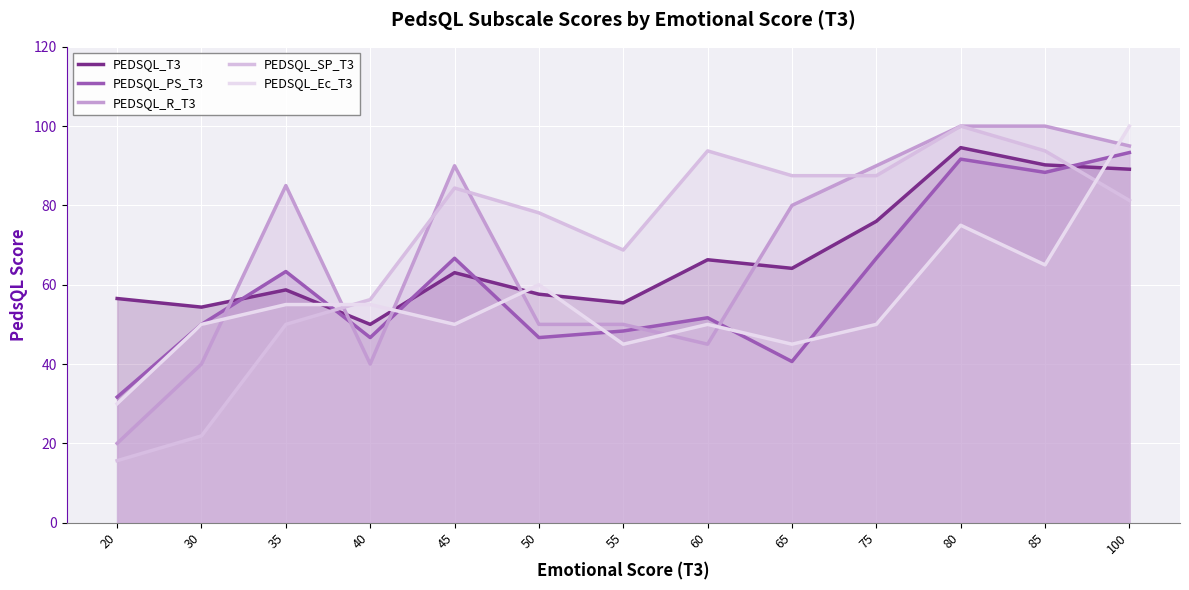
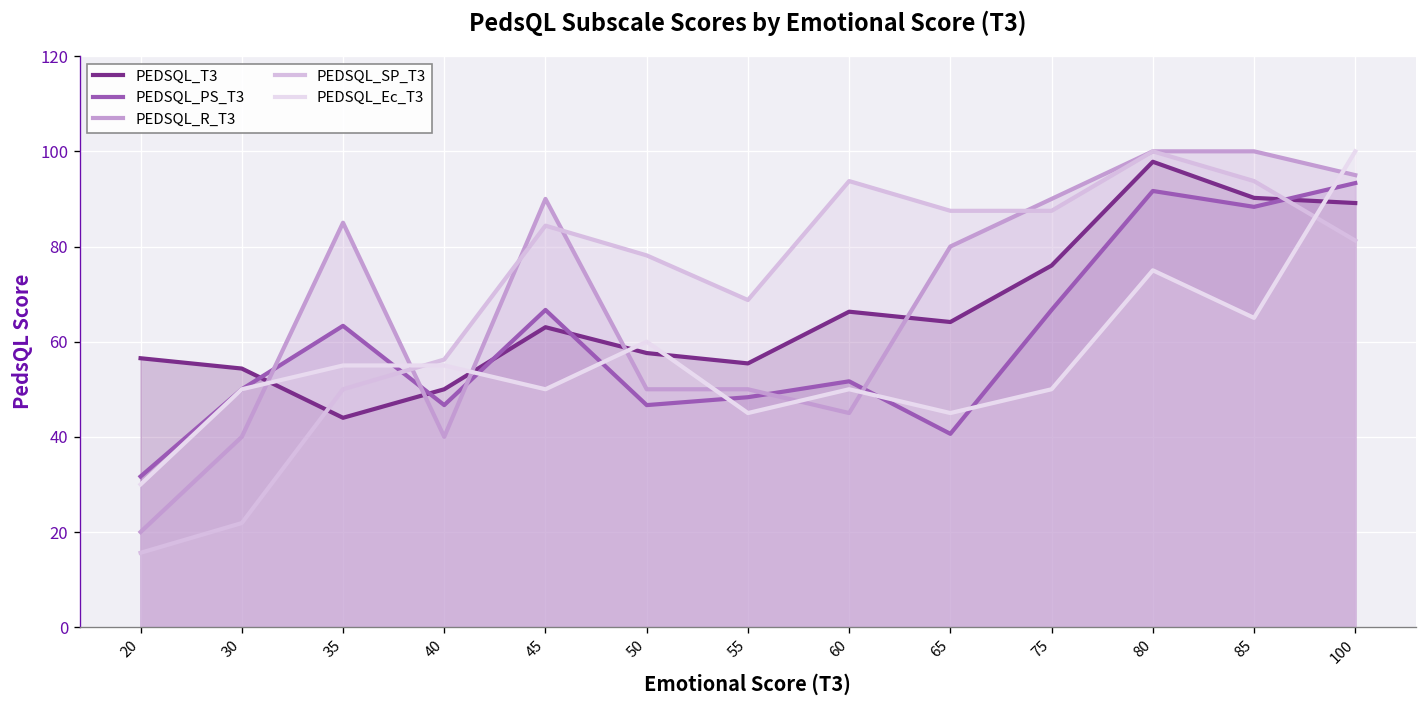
PEDSQL_T3, 35: 59 -> 44
PEDSQL_T3, 80: 95 -> 98
